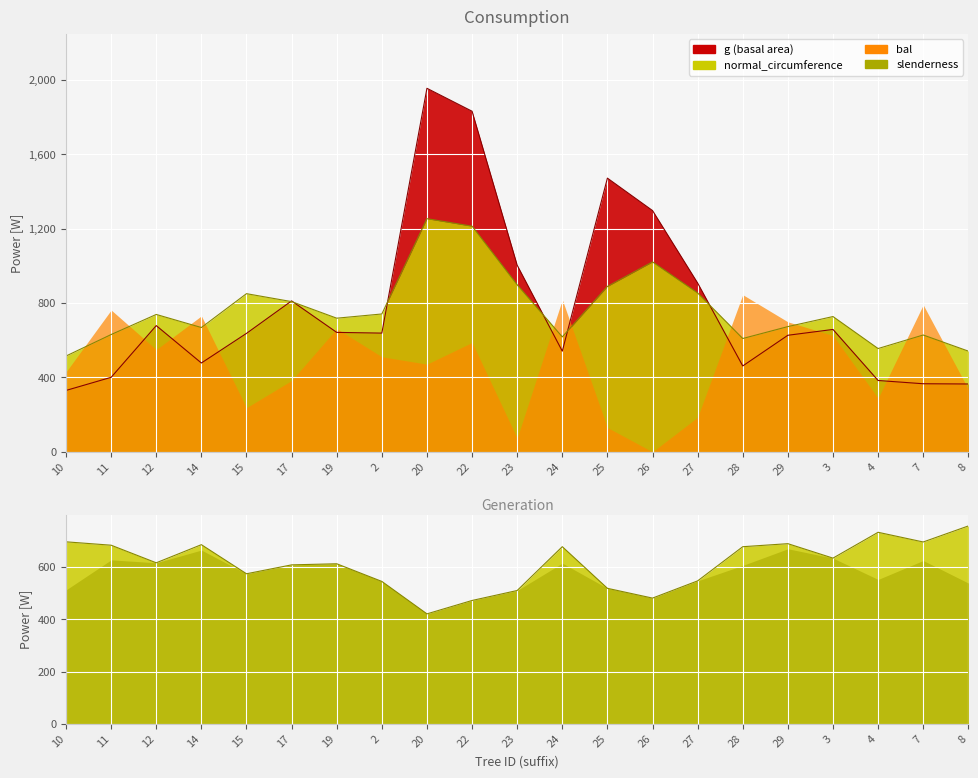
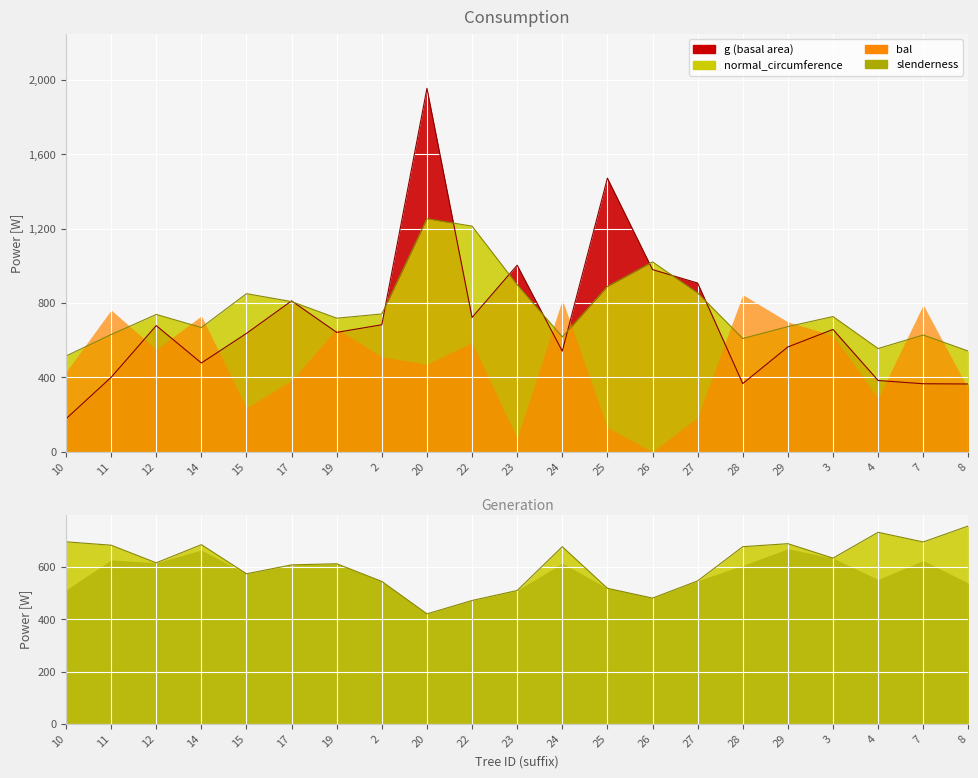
Consumption, g (basal area), 10: 330 -> 180
Consumption, g (basal area), 2: 640 -> 680
Consumption, g (basal area), 22: 1,830 -> 720
Consumption, g (basal area), 26: 1,300 -> 980
Consumption, g (basal area), 28: 460 -> 370
Consumption, g (basal area), 29: 630 -> 560
